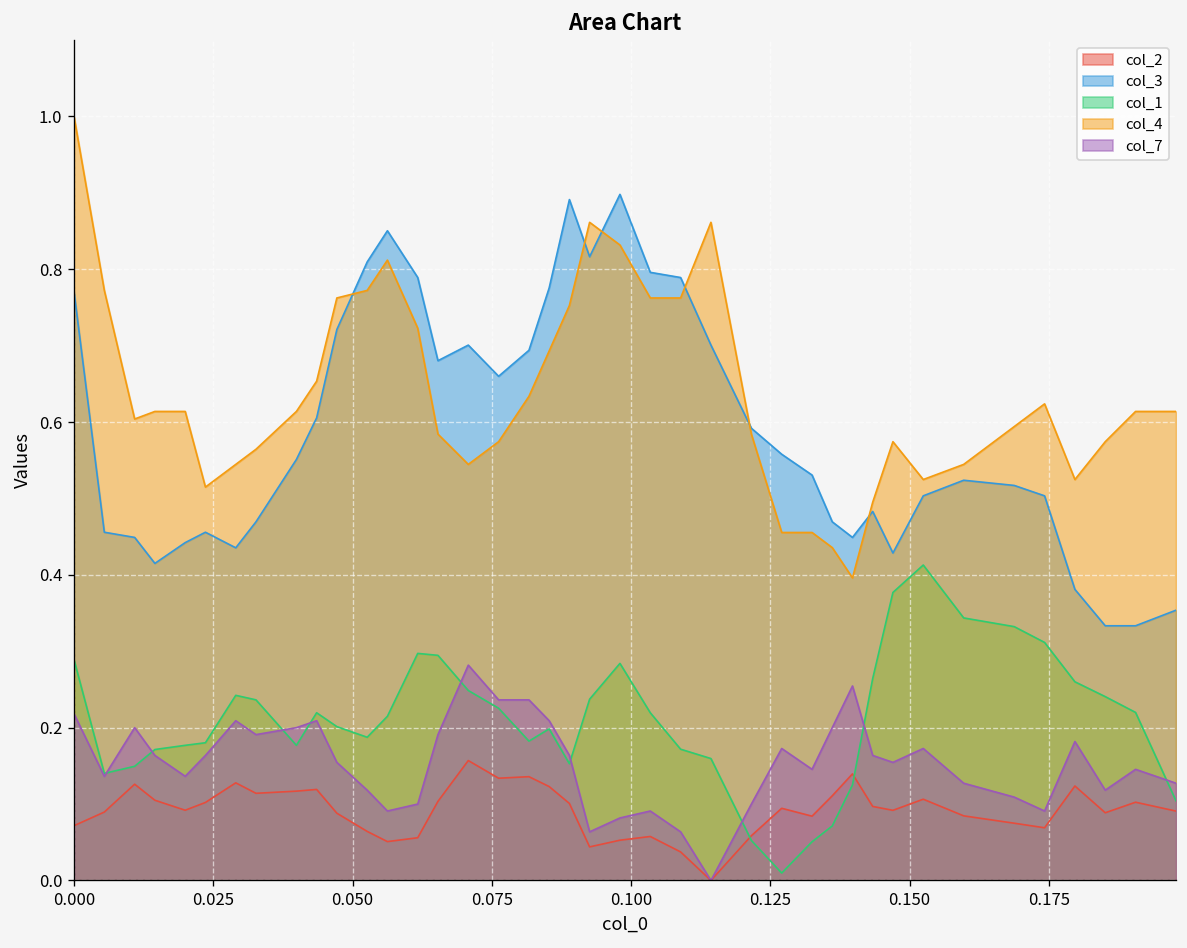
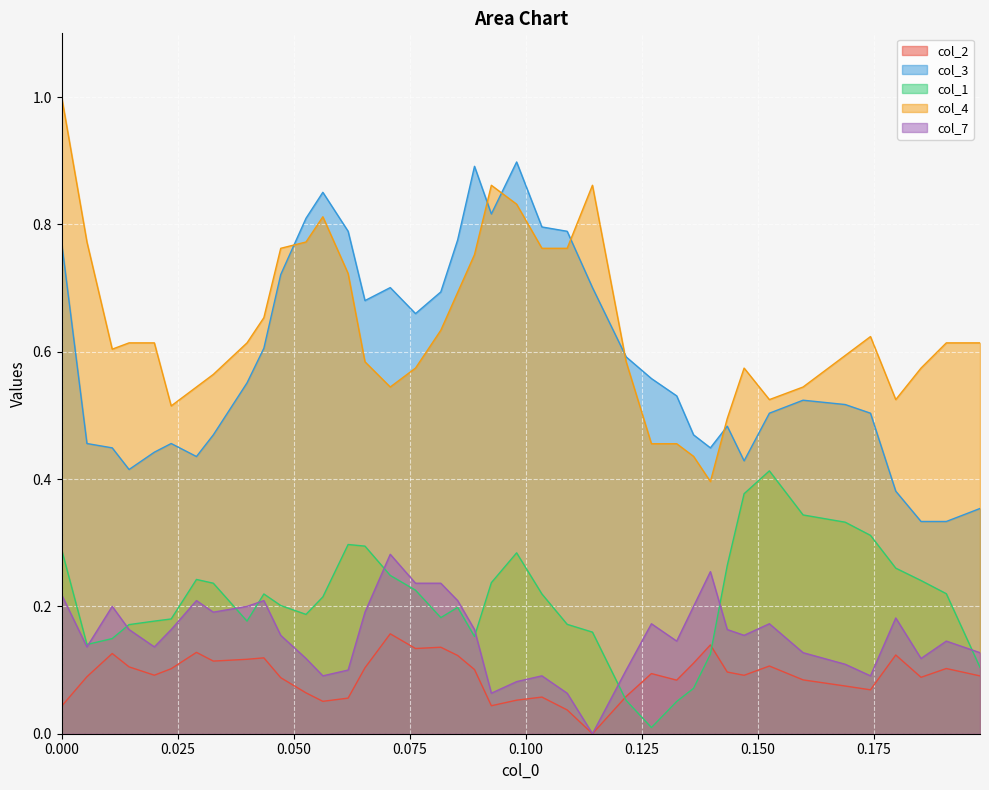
col_2, 0.000: 0.07 -> 0.04
